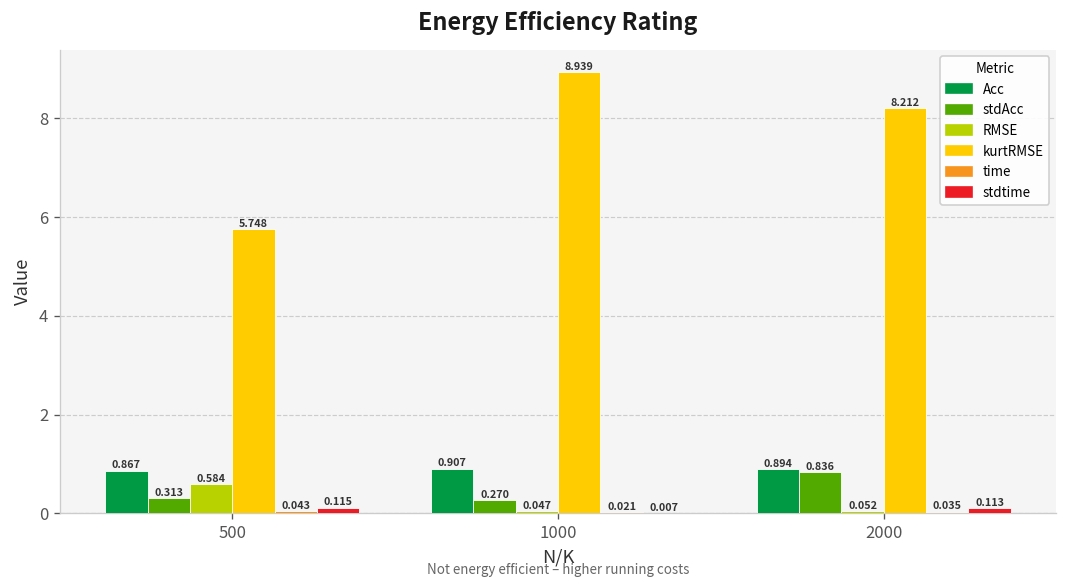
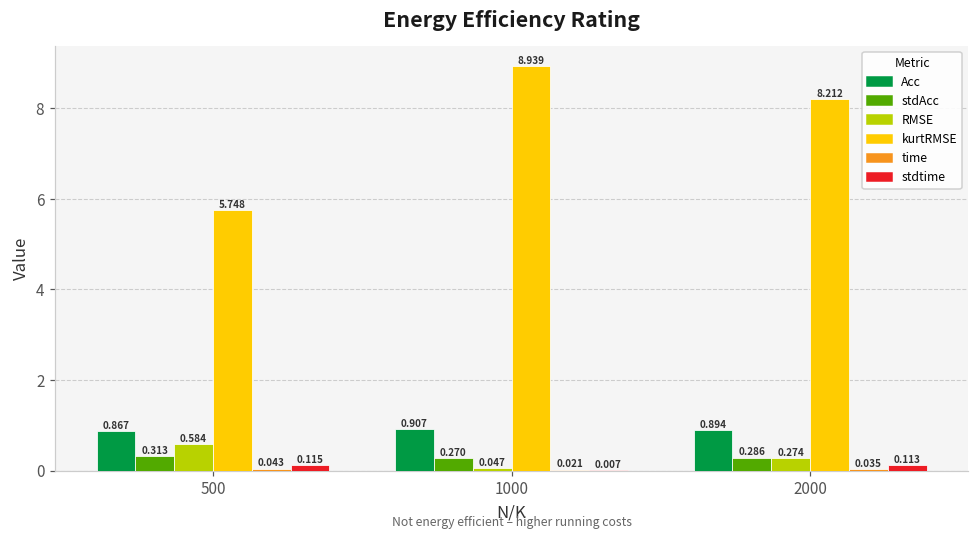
stdAcc, 2000: 0.836 -> 0.286
RMSE, 2000: 0.052 -> 0.274
